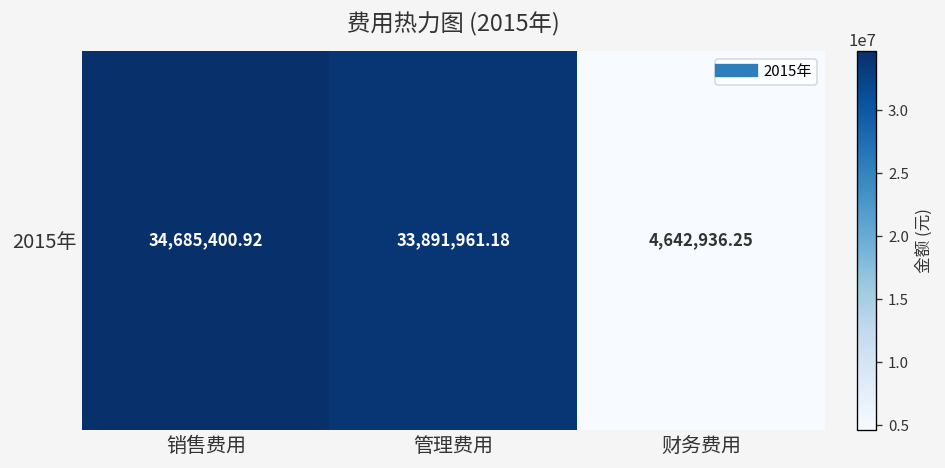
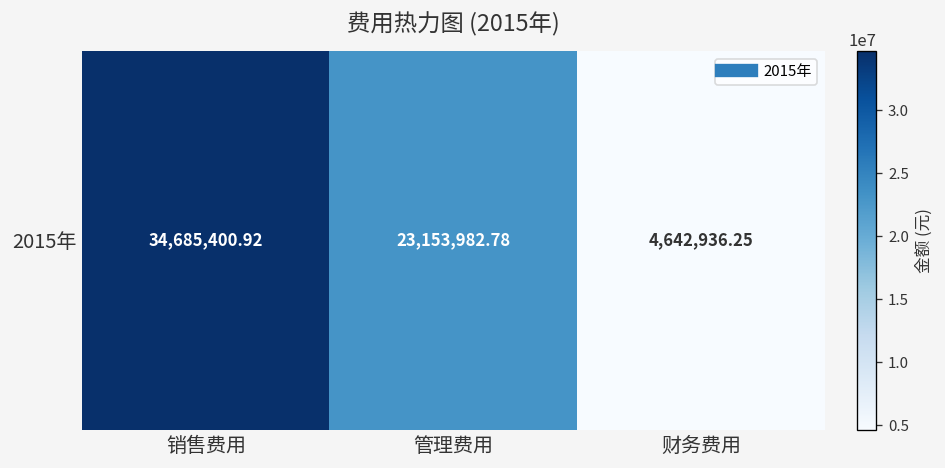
2015年, 管理费用: 33,891,961.18 -> 23,153,982.78
